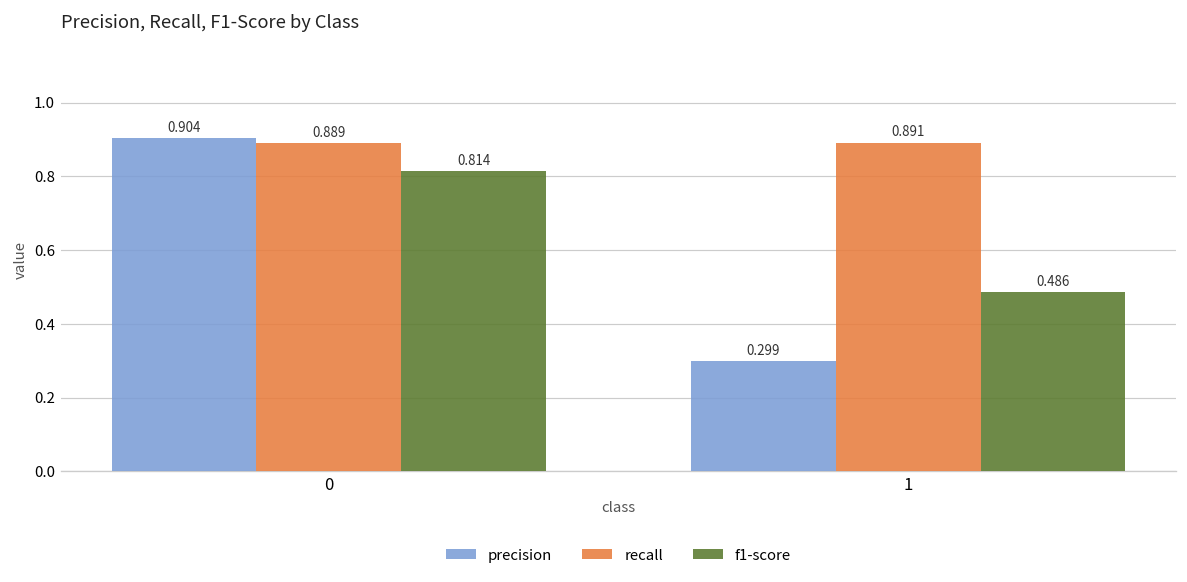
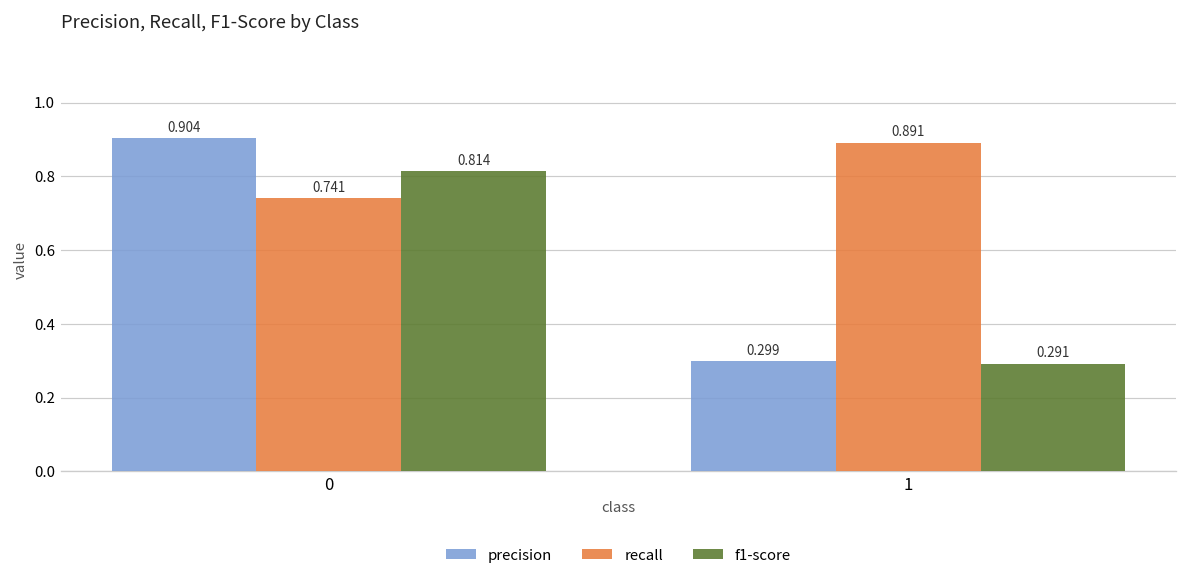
recall, 0: 0.889 -> 0.741
f1-score, 1: 0.486 -> 0.291
